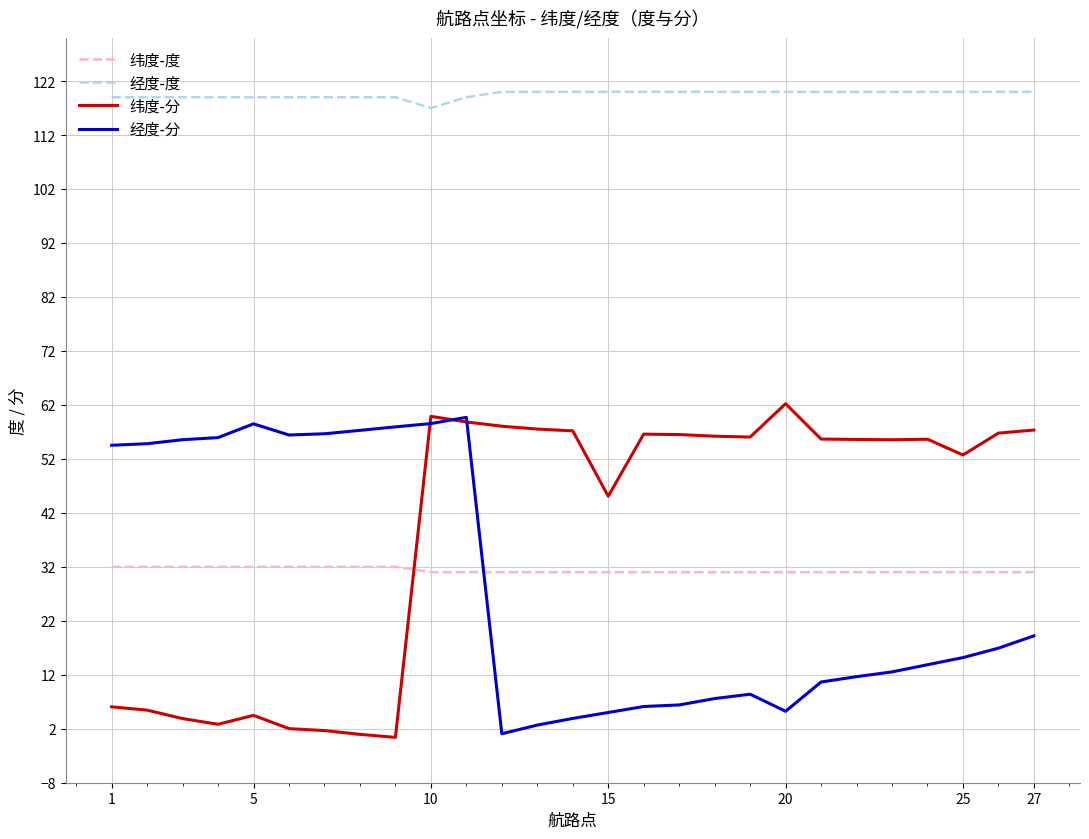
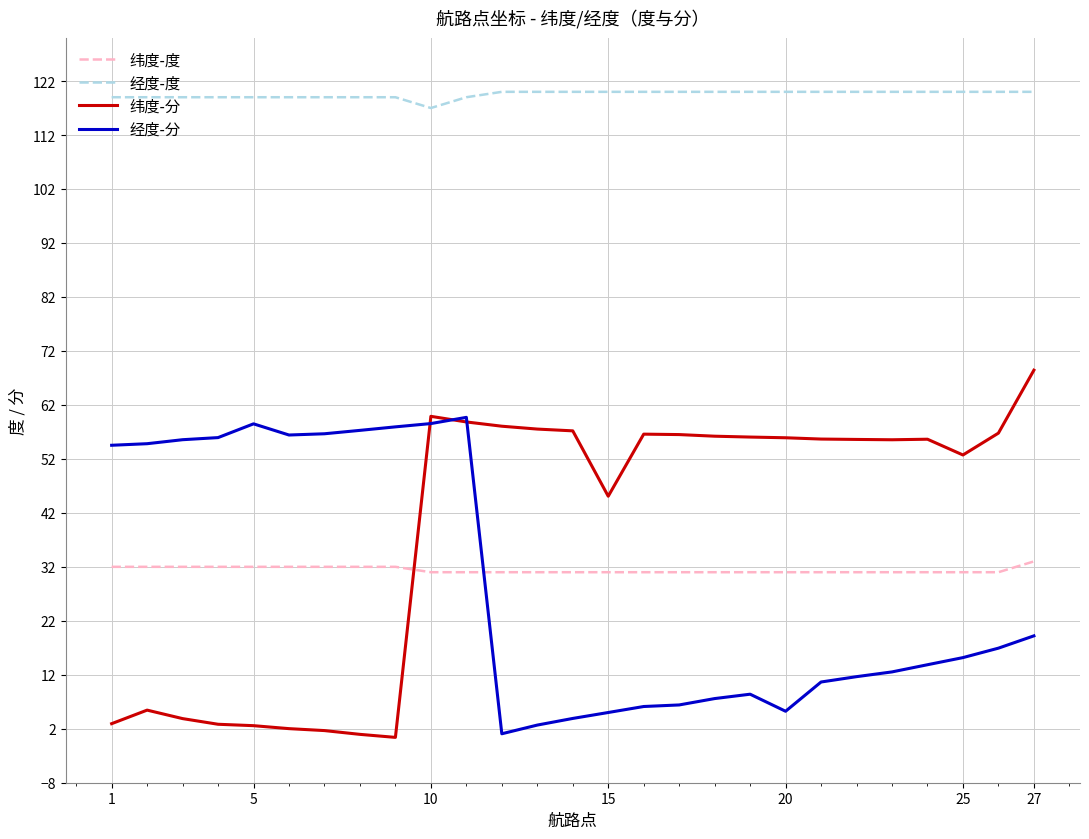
纬度-分, 1: 6 -> 3
纬度-分, 5: 4 -> 3
纬度-分, 20: 62 -> 56
纬度-度, 27: 31 -> 33
纬度-分, 27: 57 -> 68
